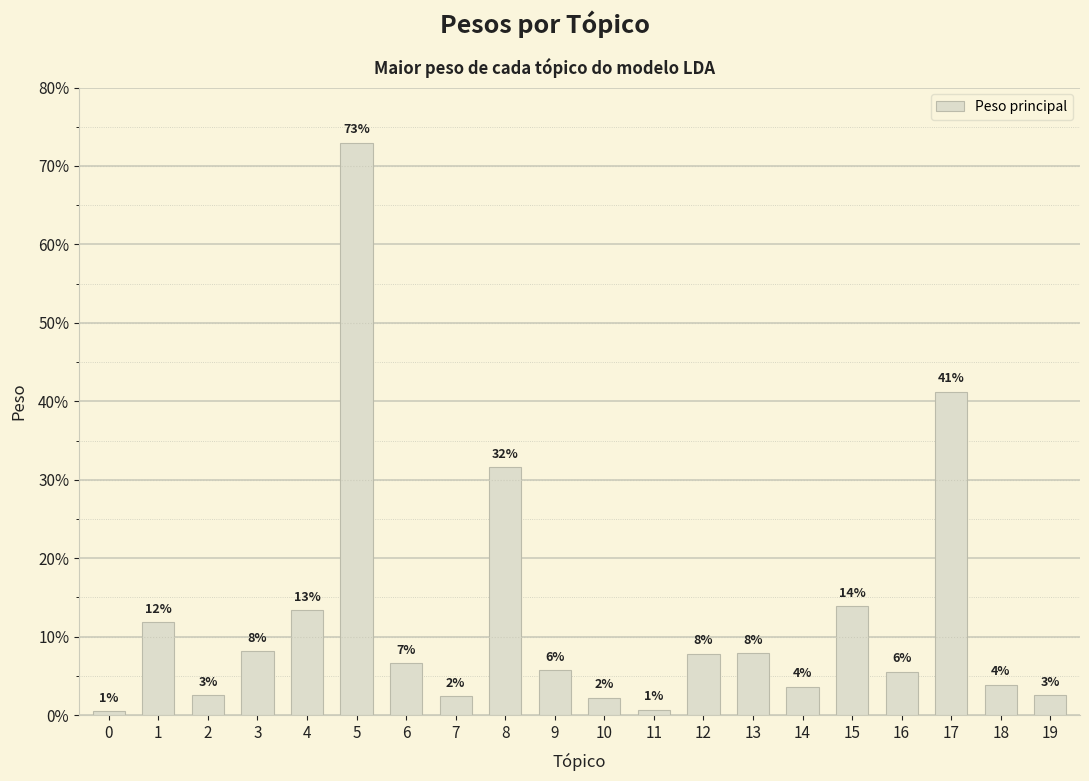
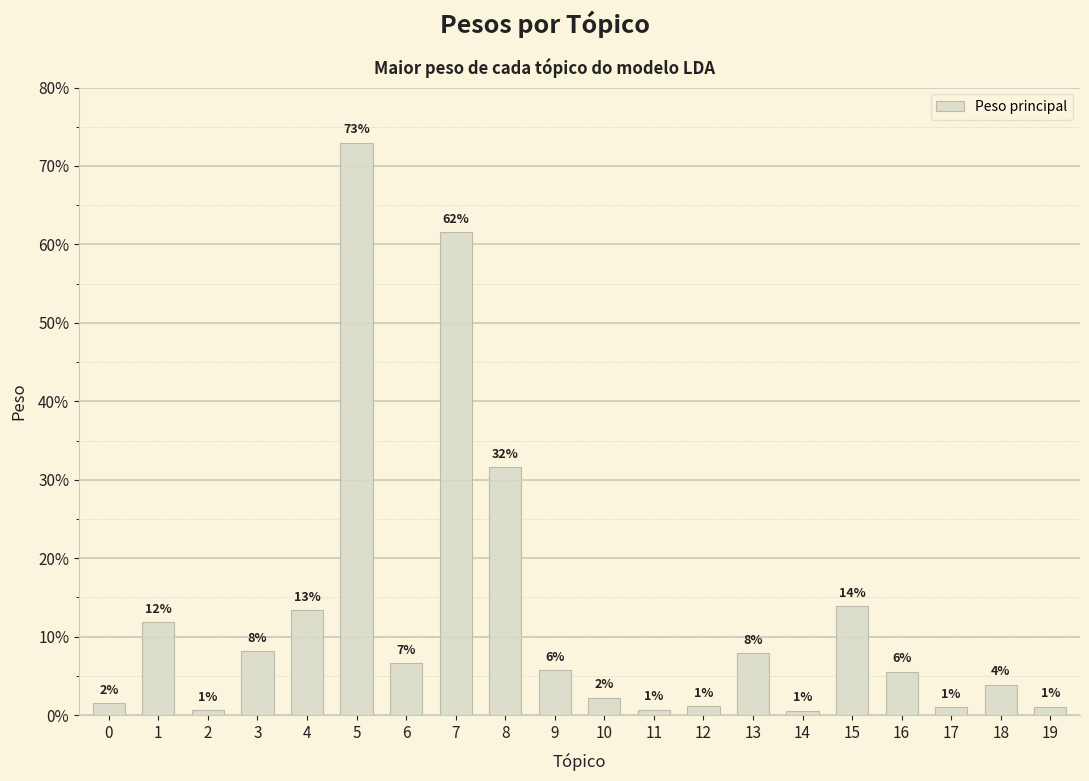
0: 1% -> 2%
2: 3% -> 1%
7: 2% -> 62%
12: 8% -> 1%
14: 4% -> 1%
17: 41% -> 1%
19: 3% -> 1%
